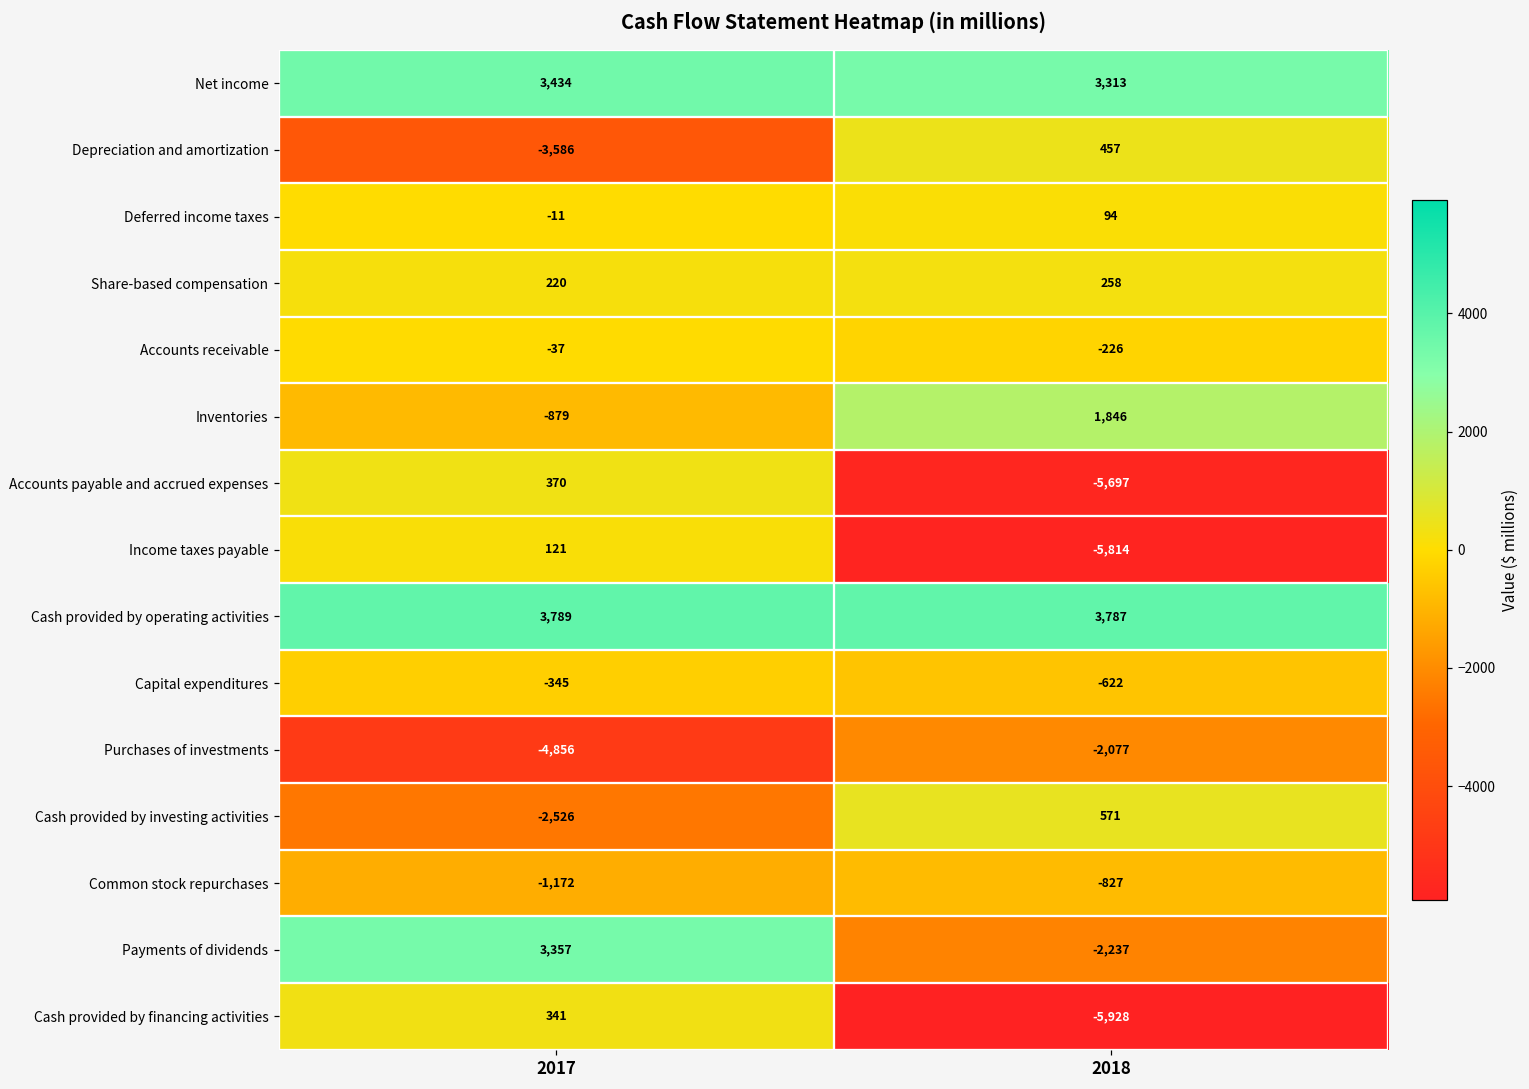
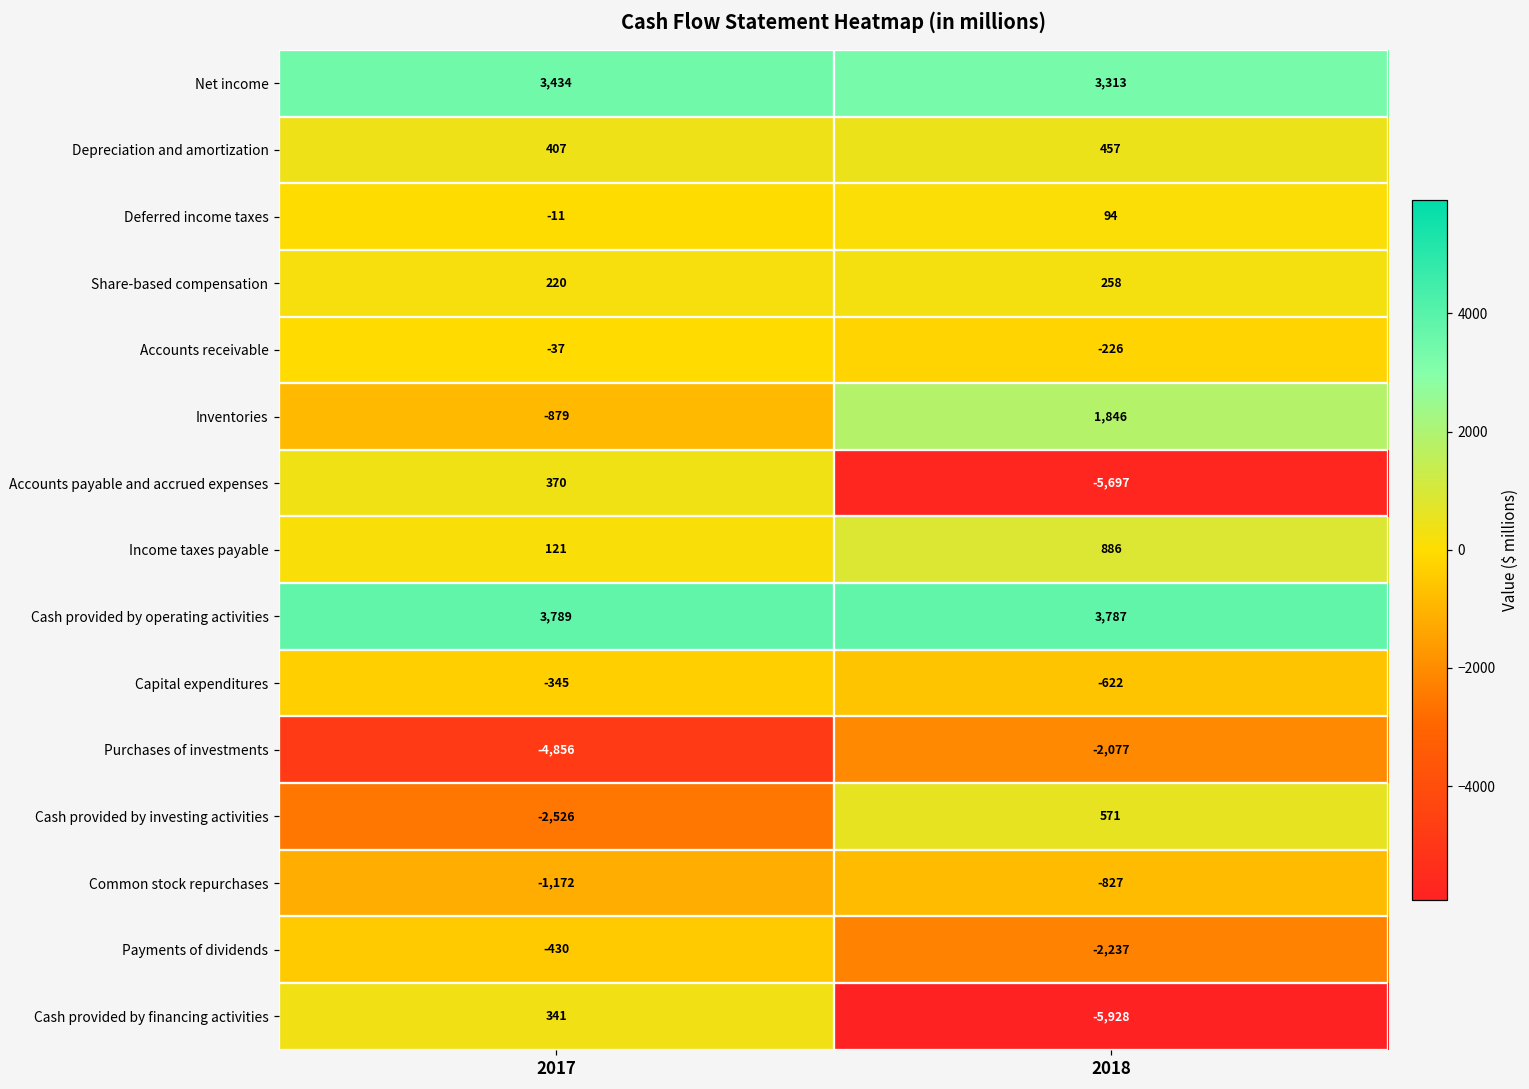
Depreciation and amortization, 2017: -3,586 -> 407
Income taxes payable, 2018: -5,814 -> 886
Payments of dividends, 2017: 3,357 -> -430
